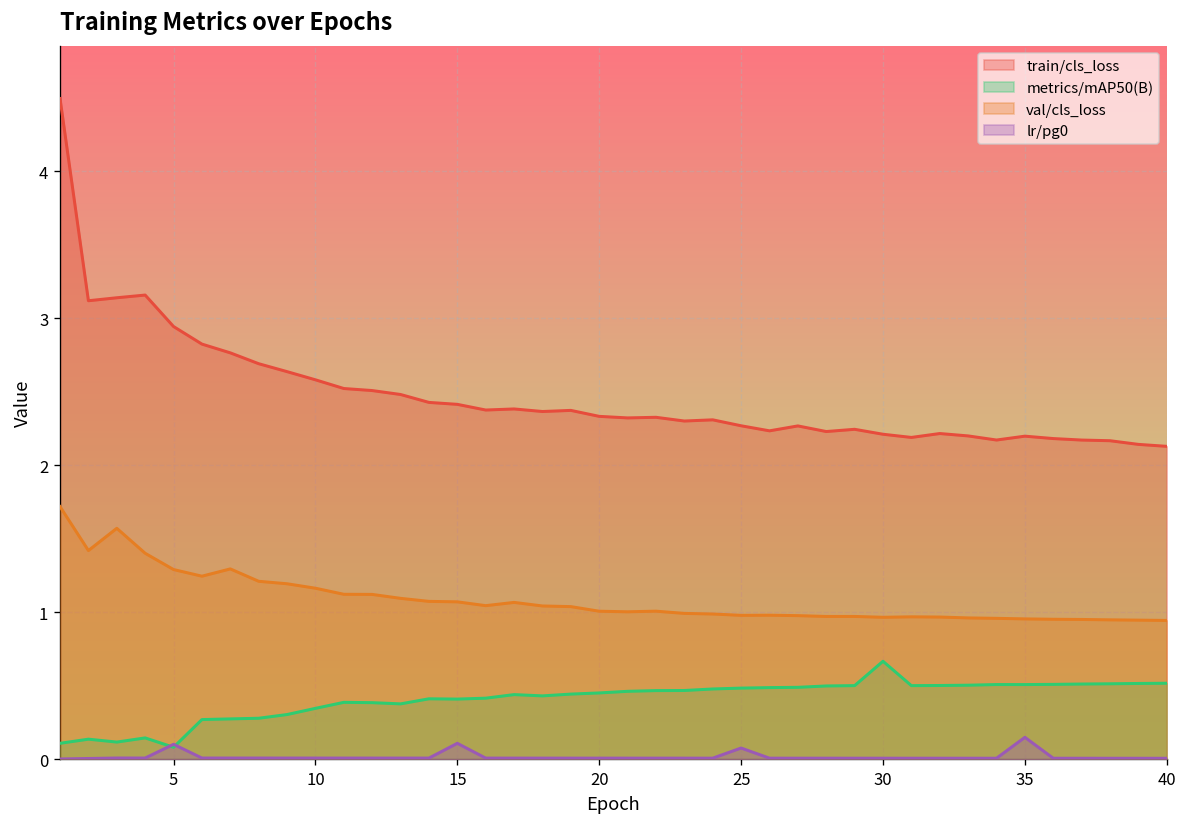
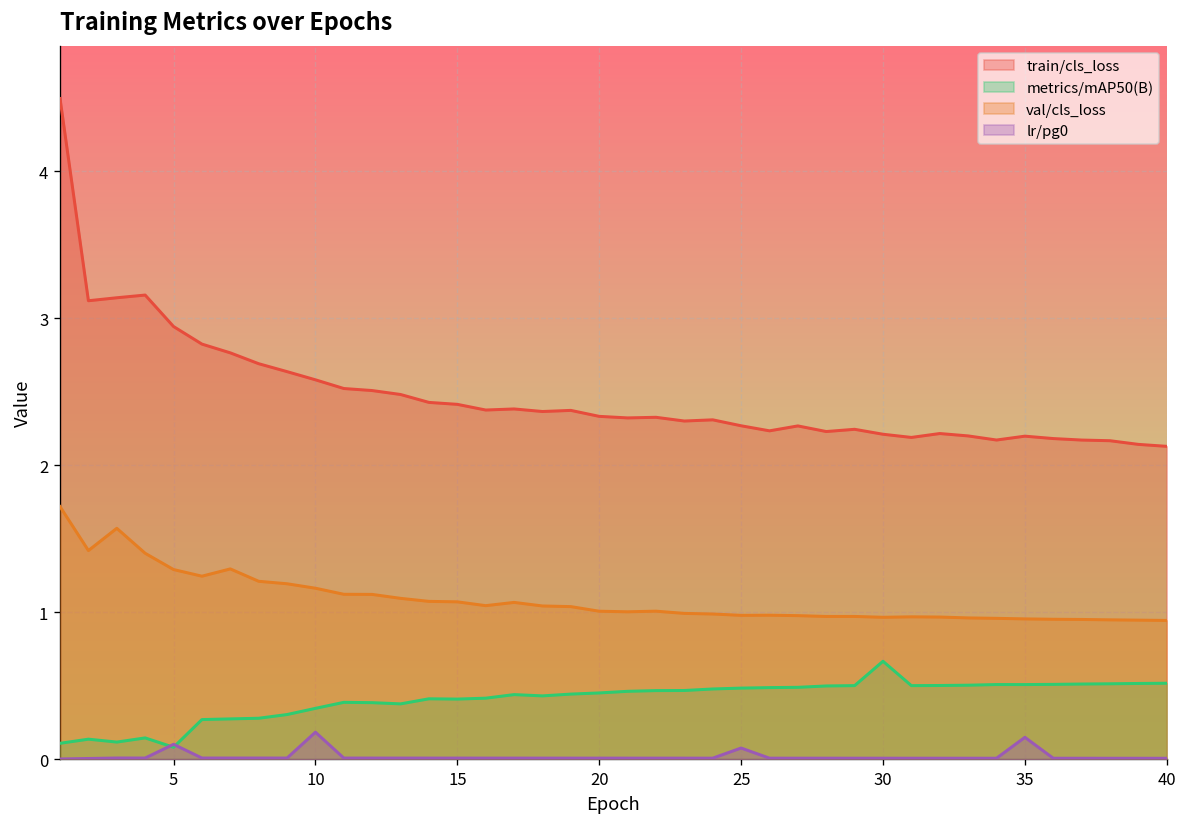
lr/pg0, 10: 0.01 -> 0.19
lr/pg0, 15: 0.11 -> 0.01
